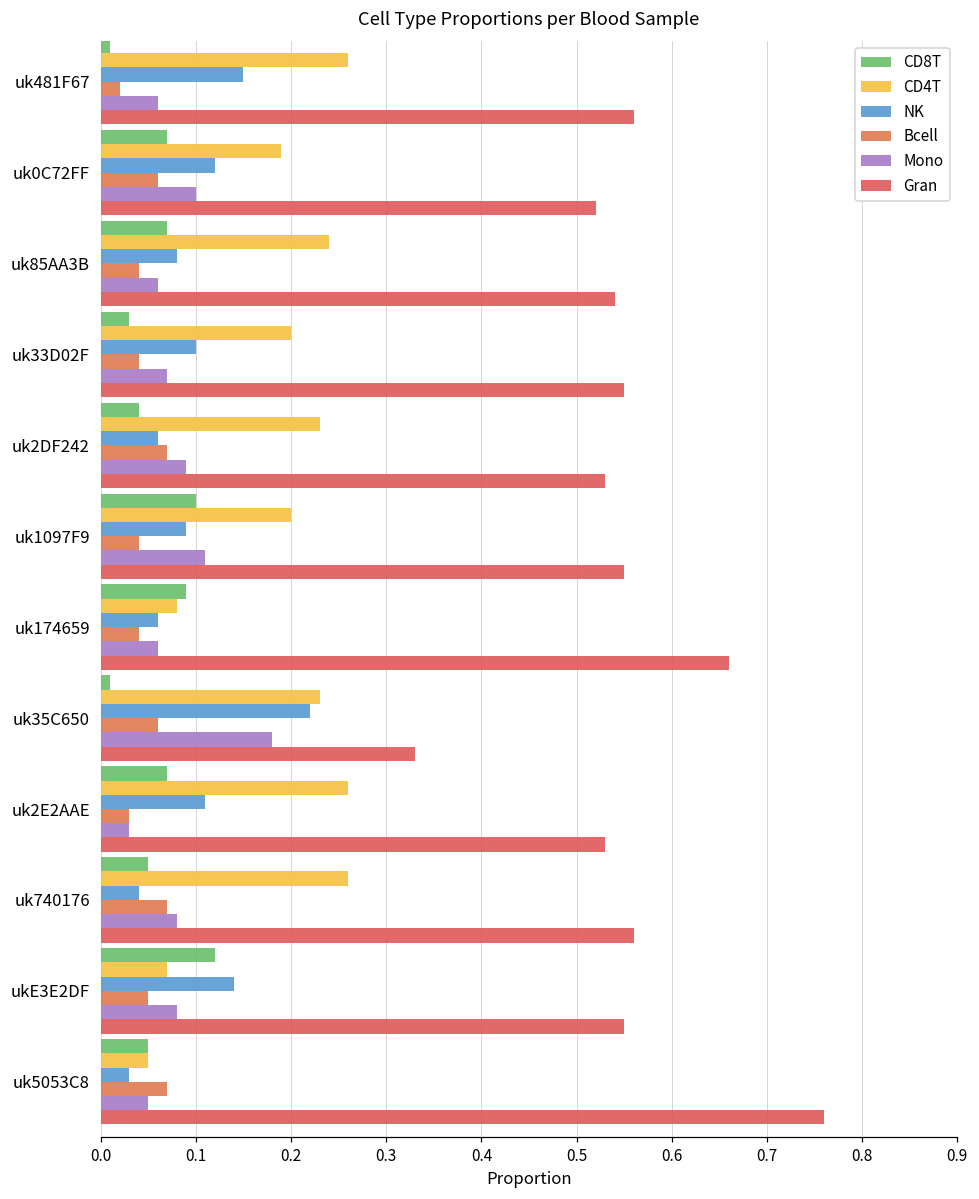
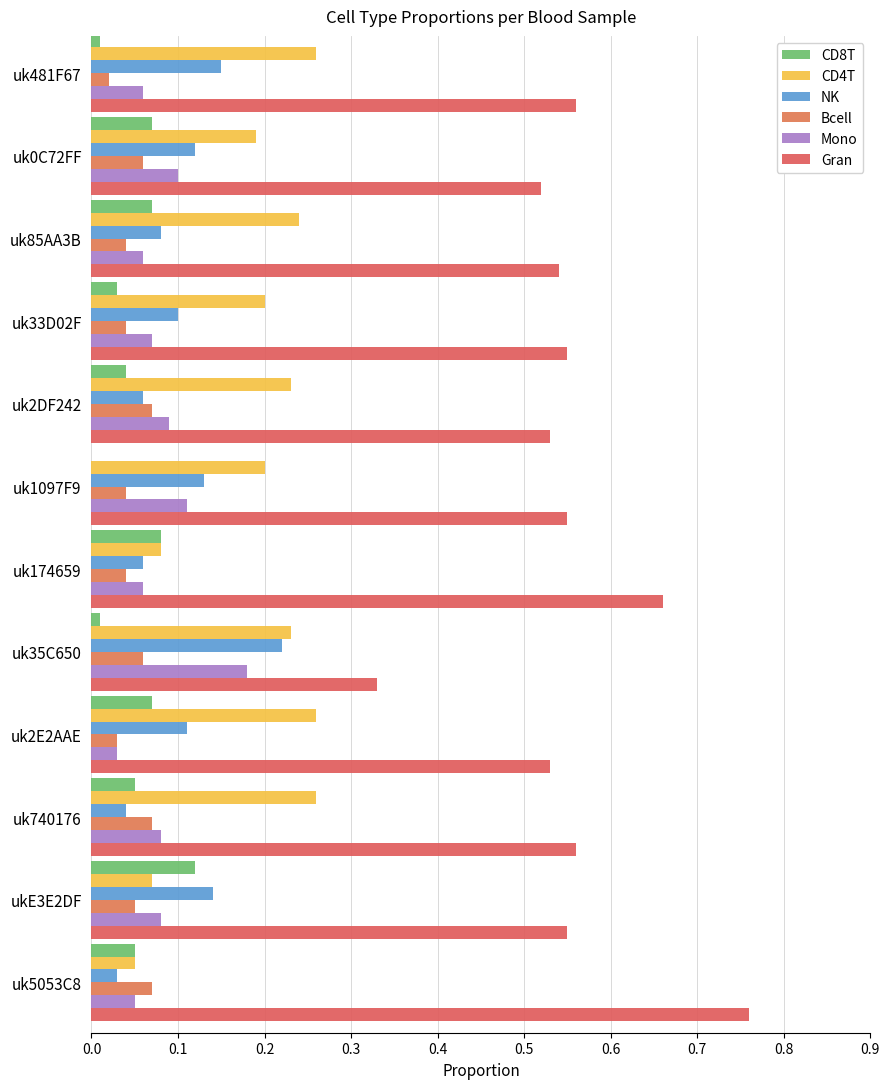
CD8T, uk1097F9: 0.1 -> 0.0
NK, uk1097F9: 0.09 -> 0.13
CD8T, uk174659: 0.09 -> 0.08
